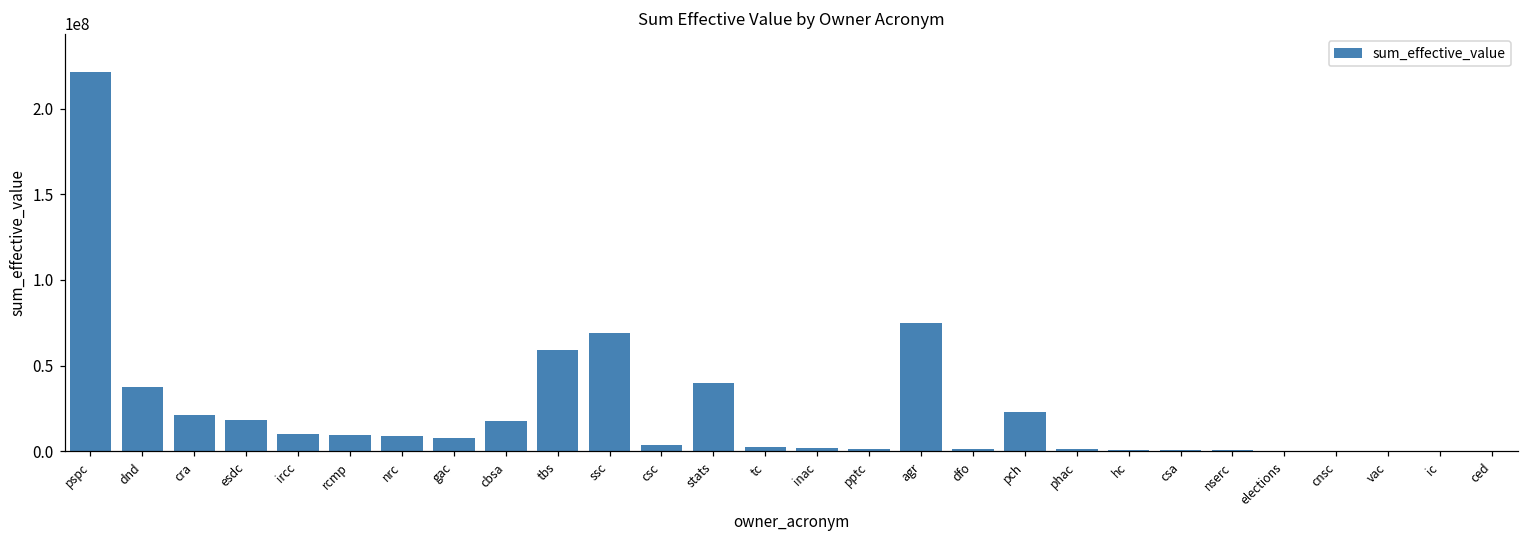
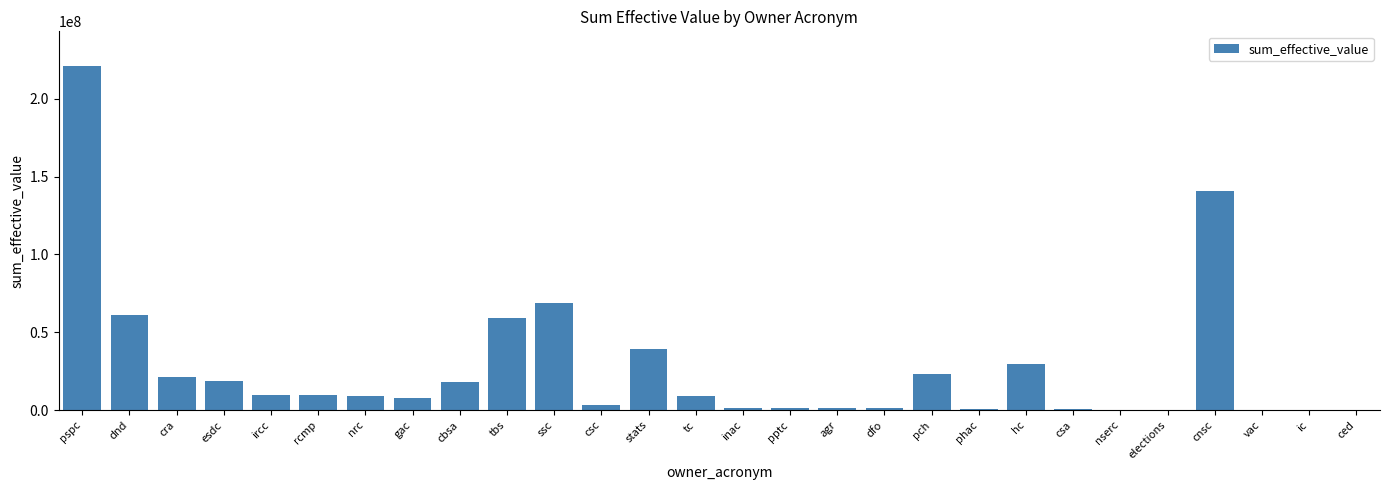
dnd: 38000000 -> 61000000
tc: 2000000 -> 9000000
agr: 75000000 -> 1000000
hc: 1000000 -> 29000000
cnsc: 0 -> 141000000
